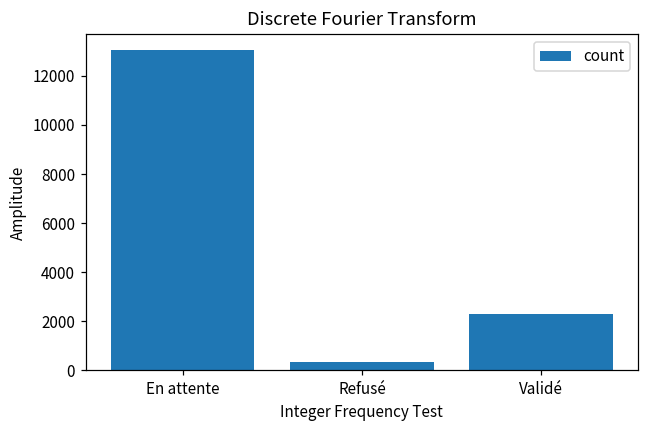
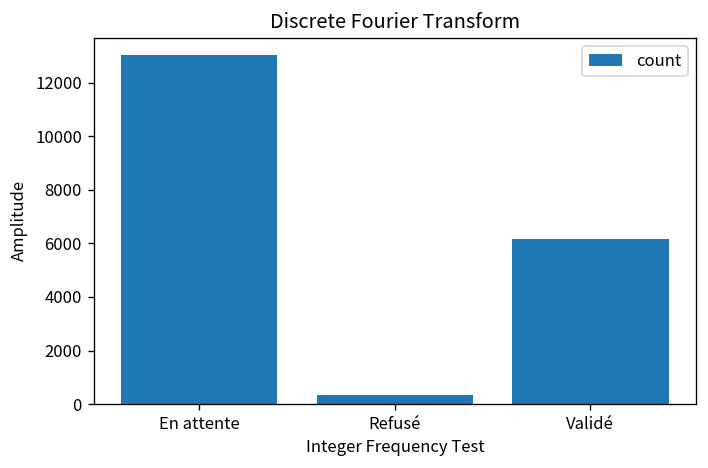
Validé: 2300 -> 6100
